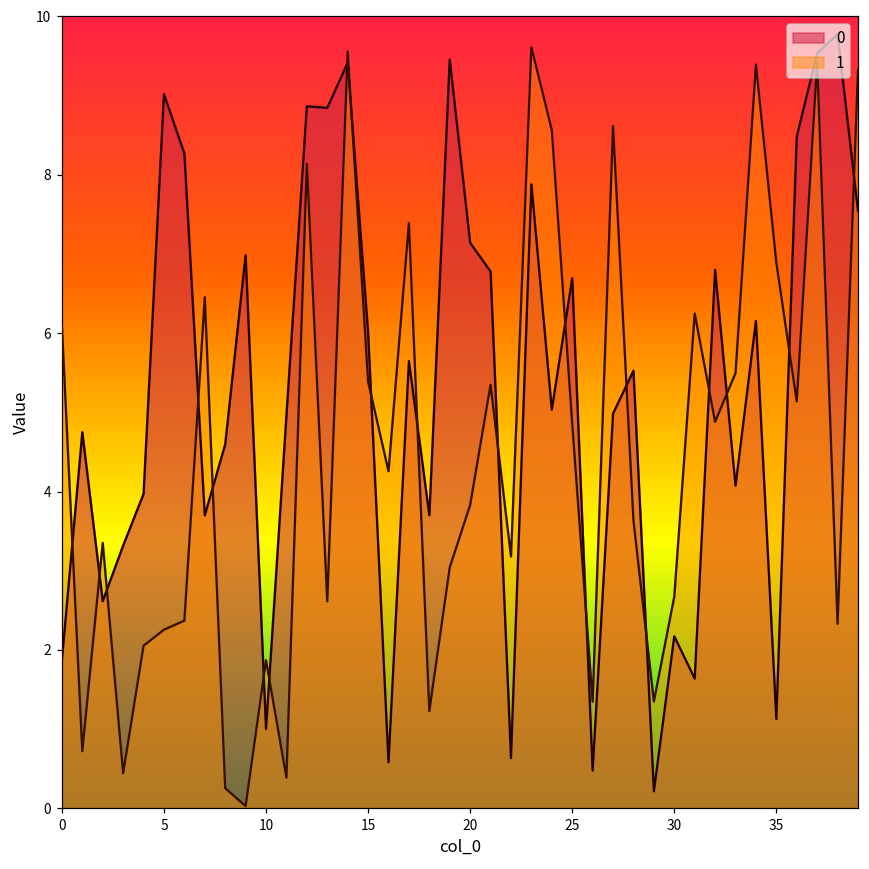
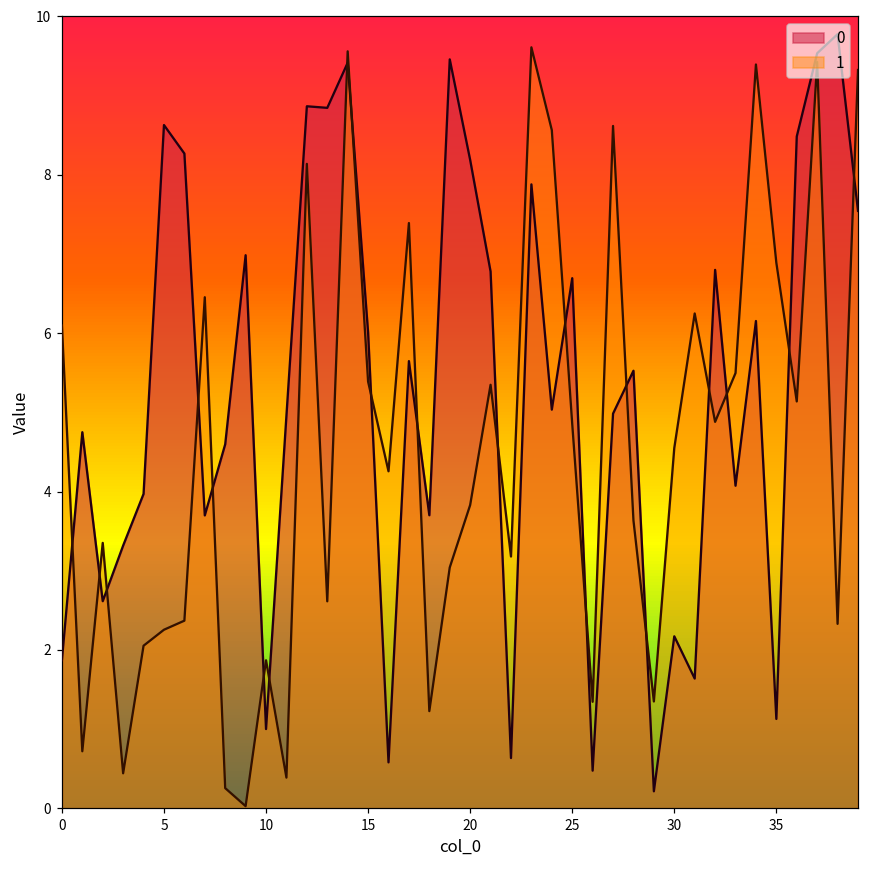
0, 5: 9.0 -> 8.6
0, 20: 7.1 -> 8.2
1, 30: 2.7 -> 4.5
